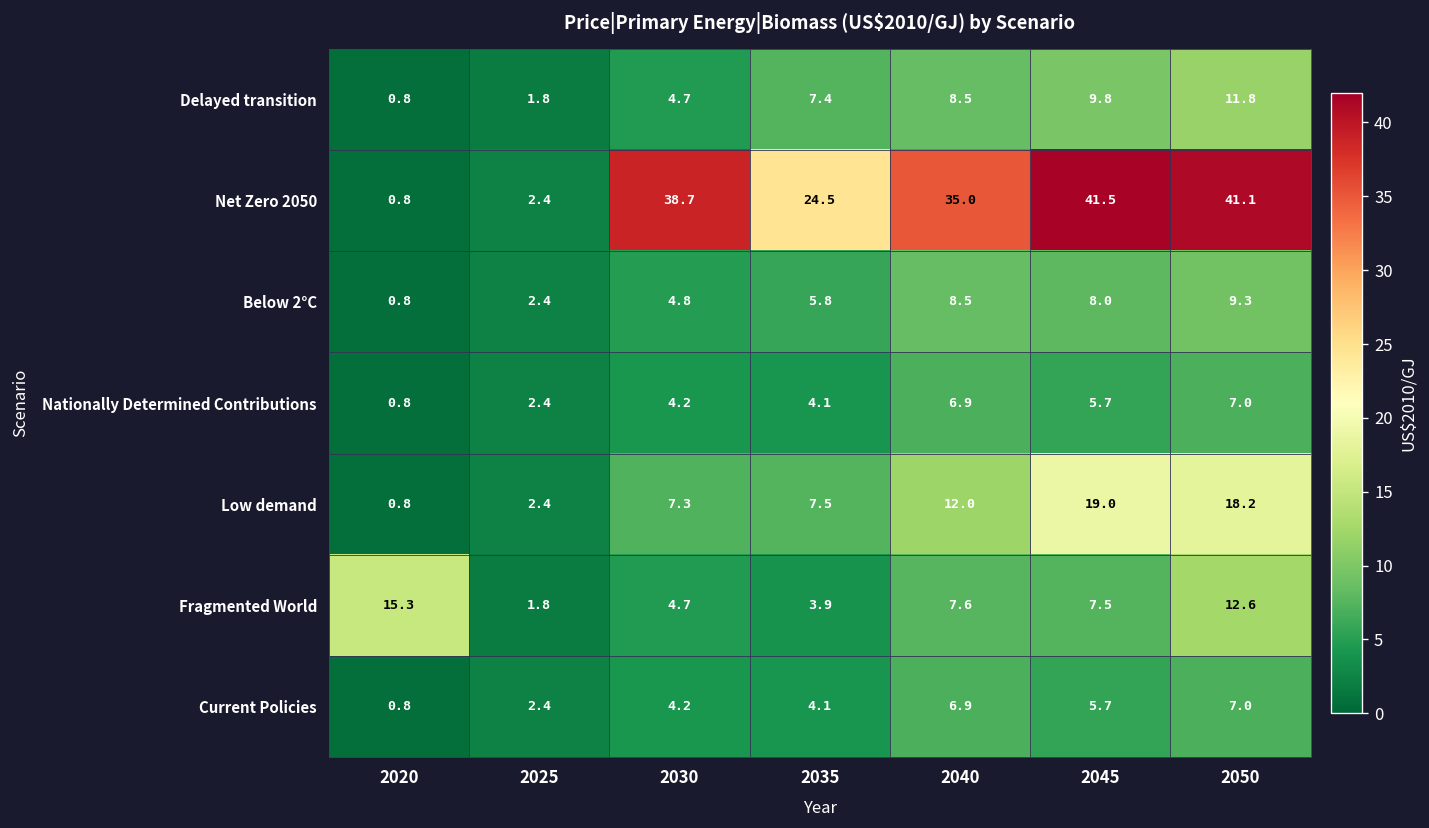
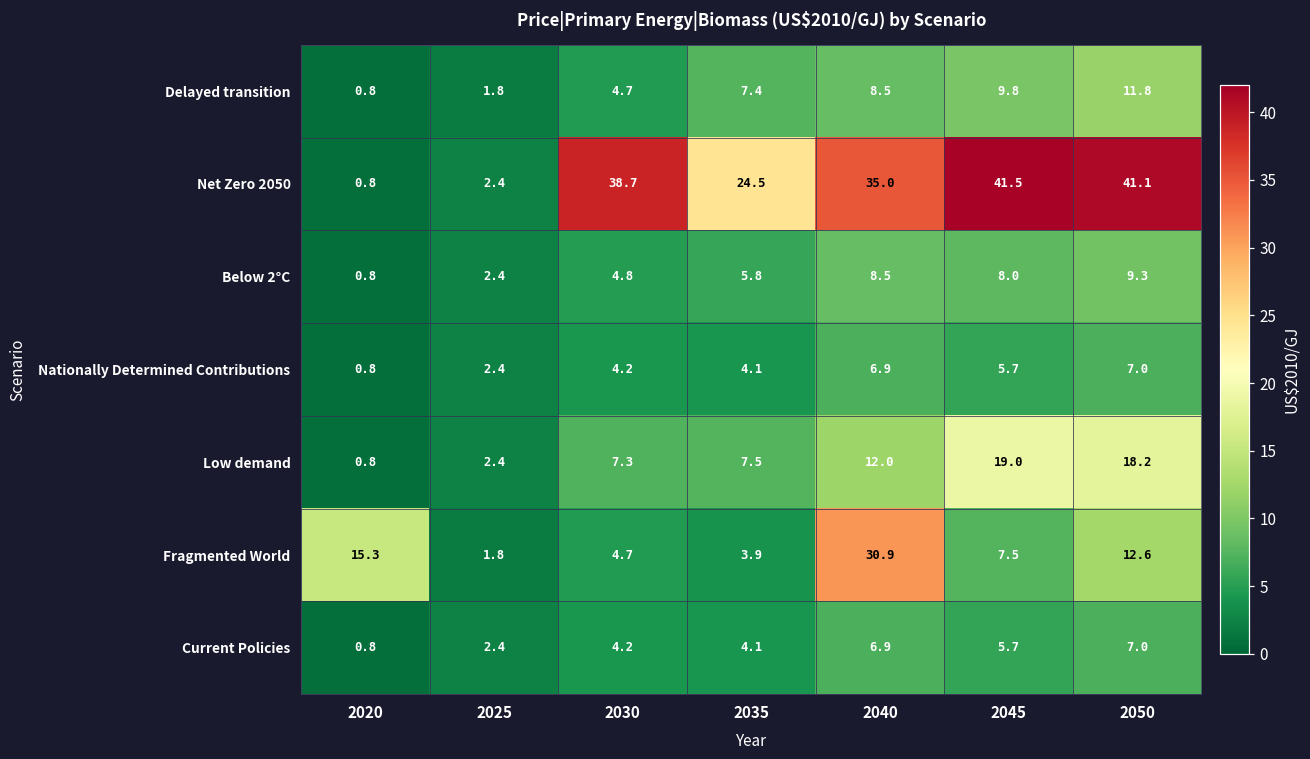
Fragmented World, 2040: 7.6 -> 30.9
